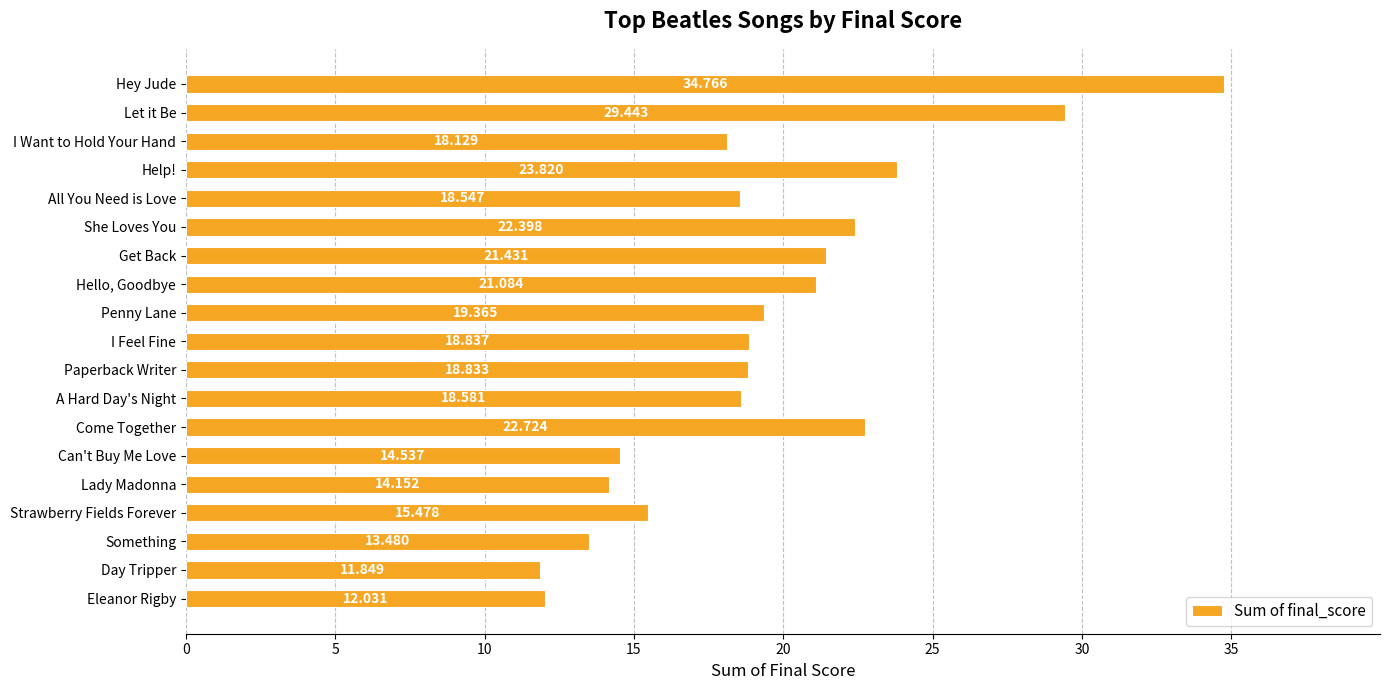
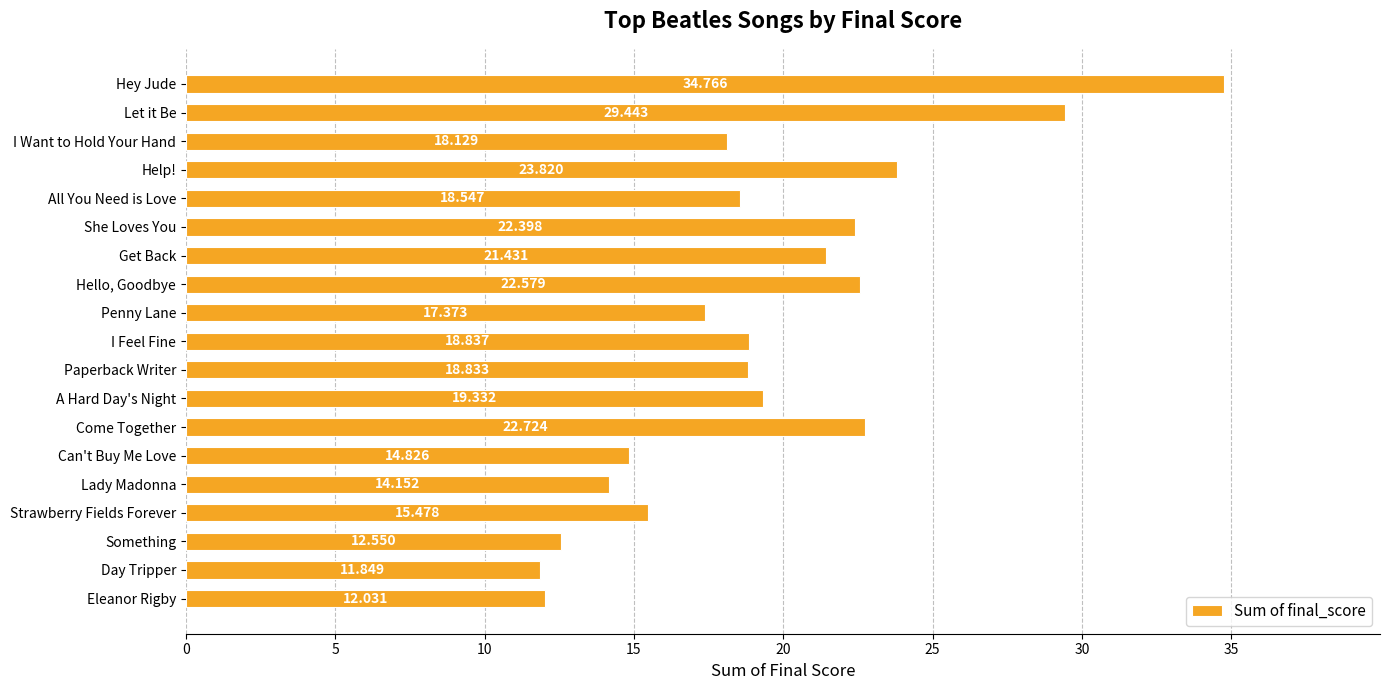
Hello, Goodbye: 21.084 -> 22.579
Penny Lane: 19.365 -> 17.373
A Hard Day's Night: 18.581 -> 19.332
Can't Buy Me Love: 14.537 -> 14.826
Something: 13.480 -> 12.550
